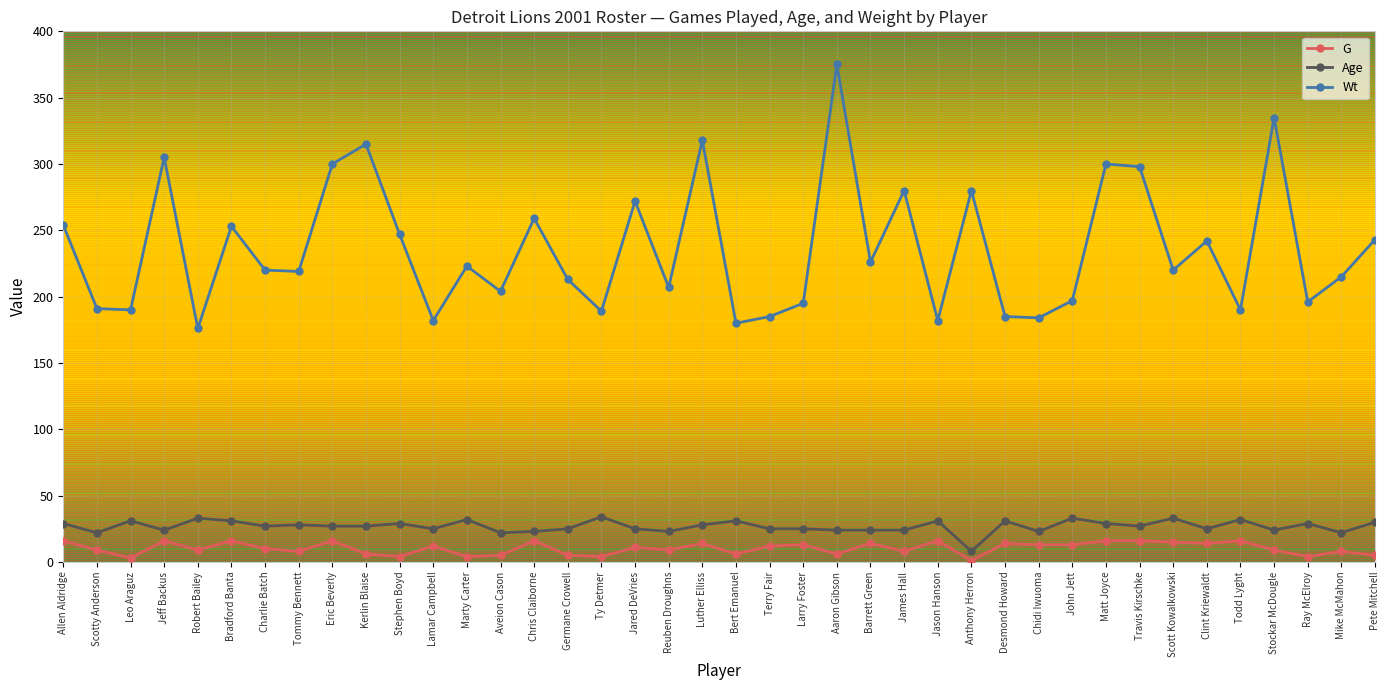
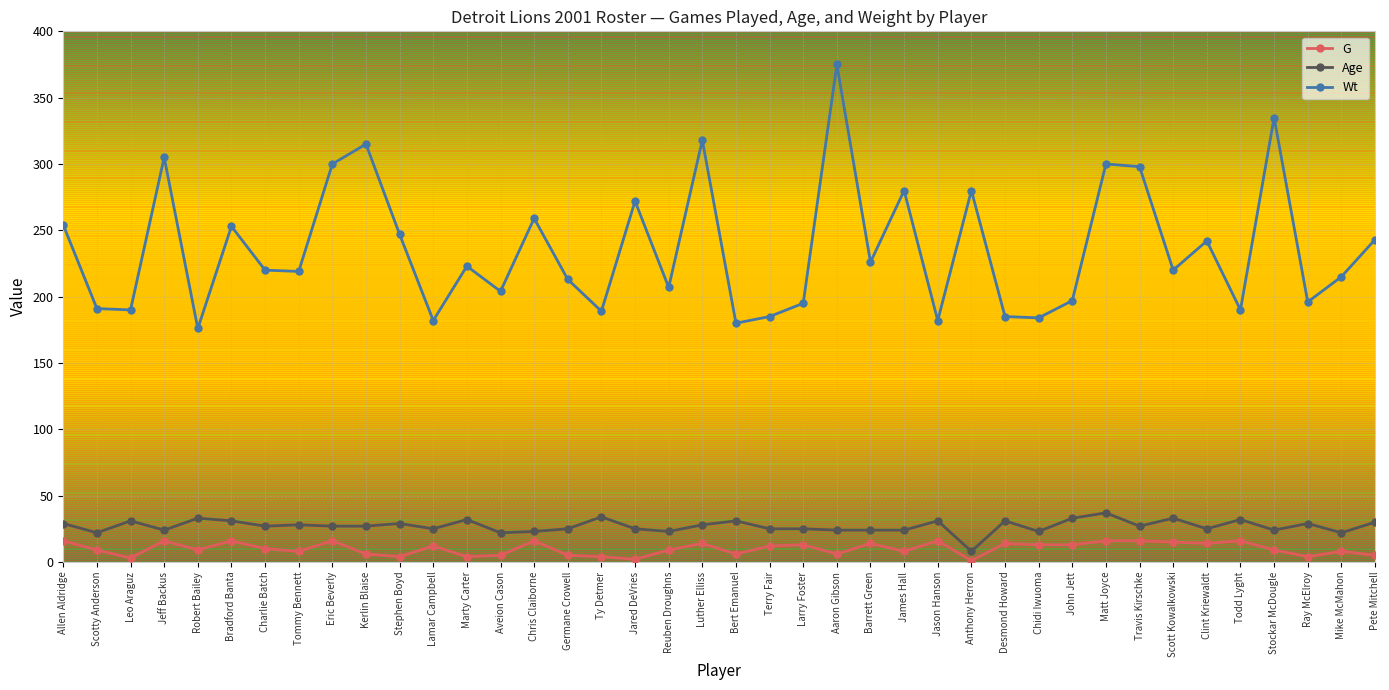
G, Jared DeVries: 11 -> 2
Age, Matt Joyce: 29 -> 37
